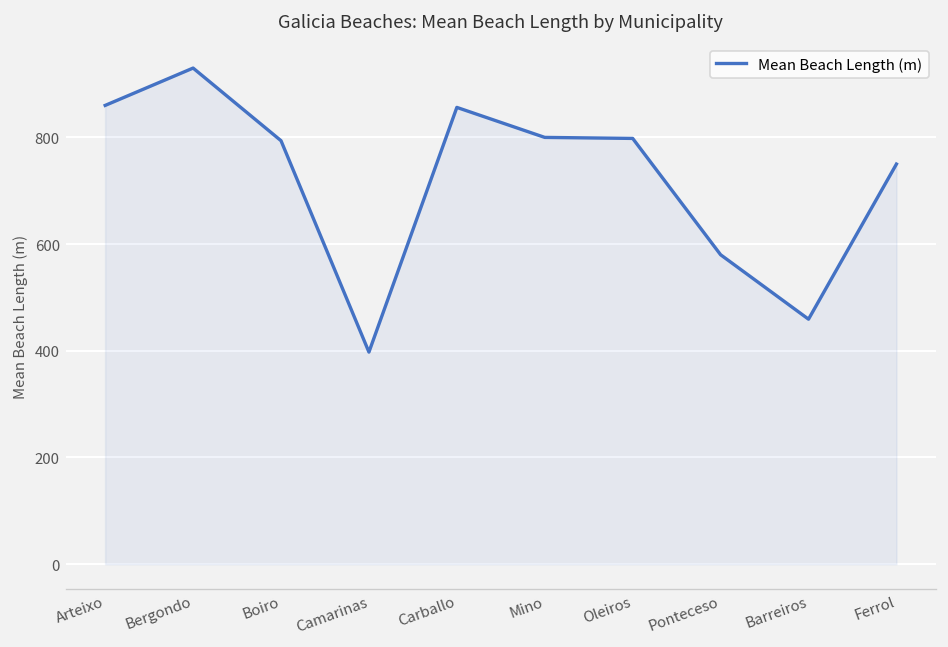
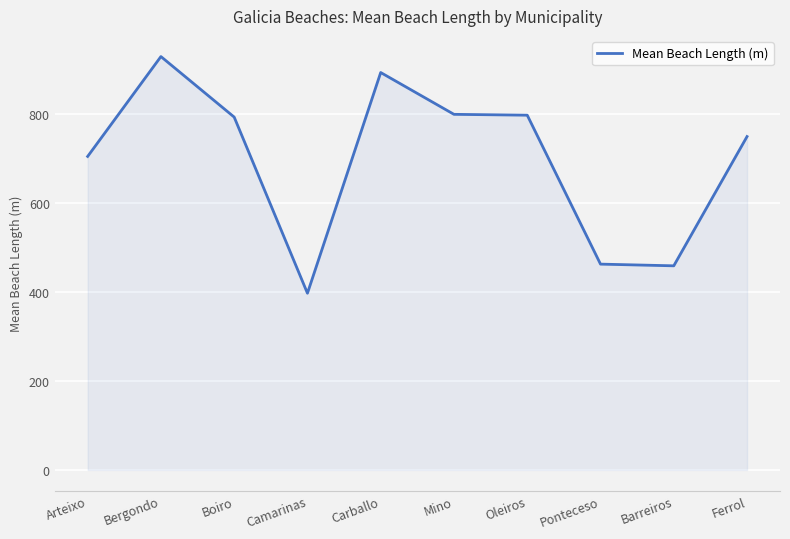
Arteixo: 860 -> 710
Carballo: 860 -> 890
Ponteceso: 580 -> 460
